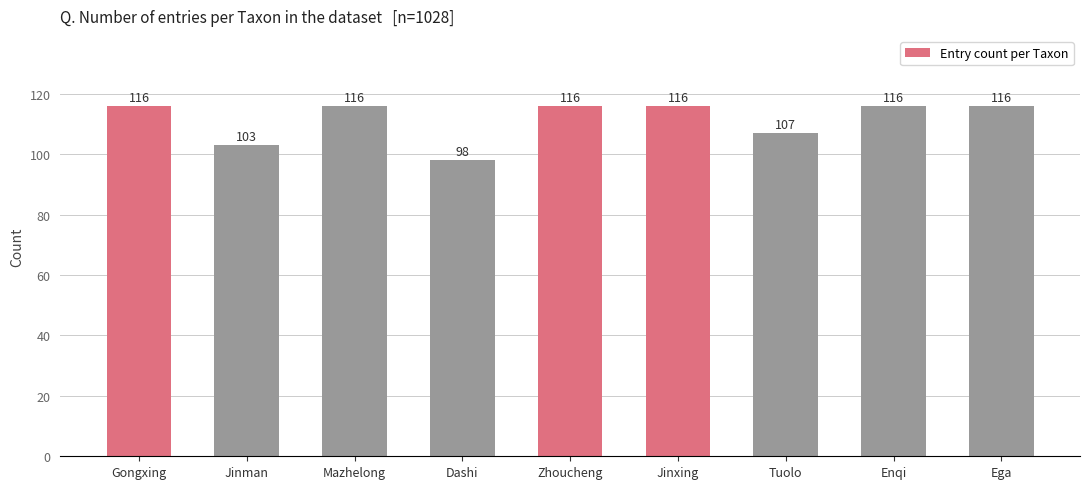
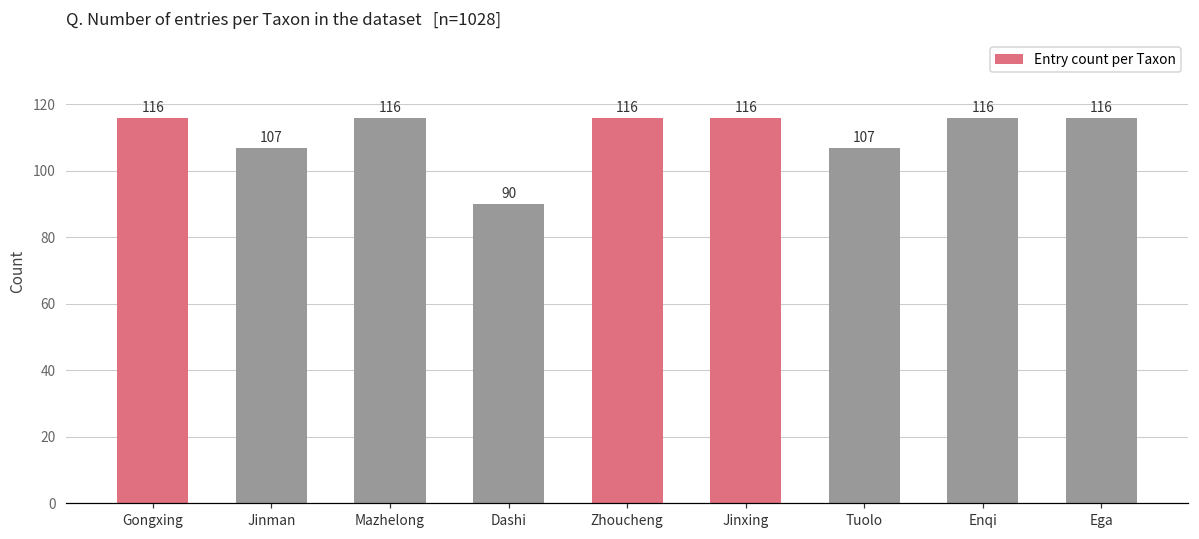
Jinman: 103 -> 107
Dashi: 98 -> 90
